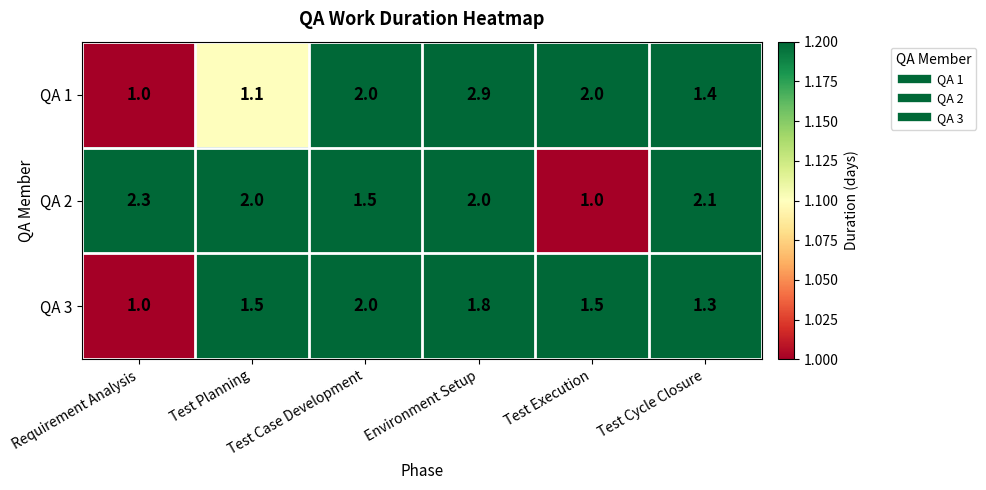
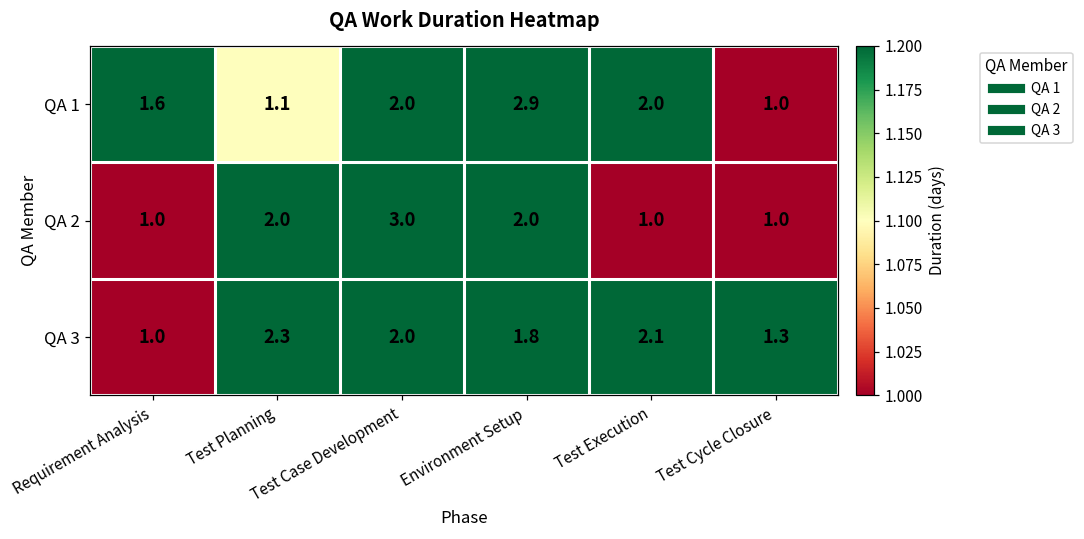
QA 1, Requirement Analysis: 1.0 -> 1.6
QA 1, Test Cycle Closure: 1.4 -> 1.0
QA 2, Requirement Analysis: 2.3 -> 1.0
QA 2, Test Case Development: 1.5 -> 3.0
QA 2, Test Cycle Closure: 2.1 -> 1.0
QA 3, Test Planning: 1.5 -> 2.3
QA 3, Test Execution: 1.5 -> 2.1
